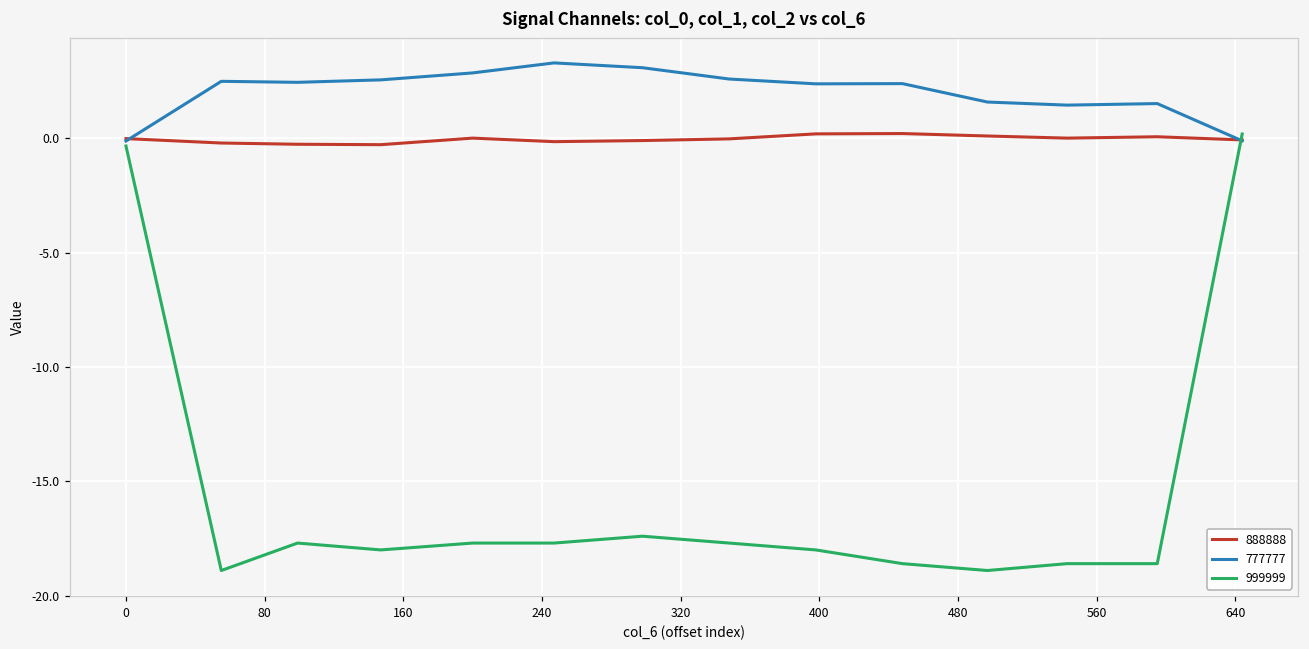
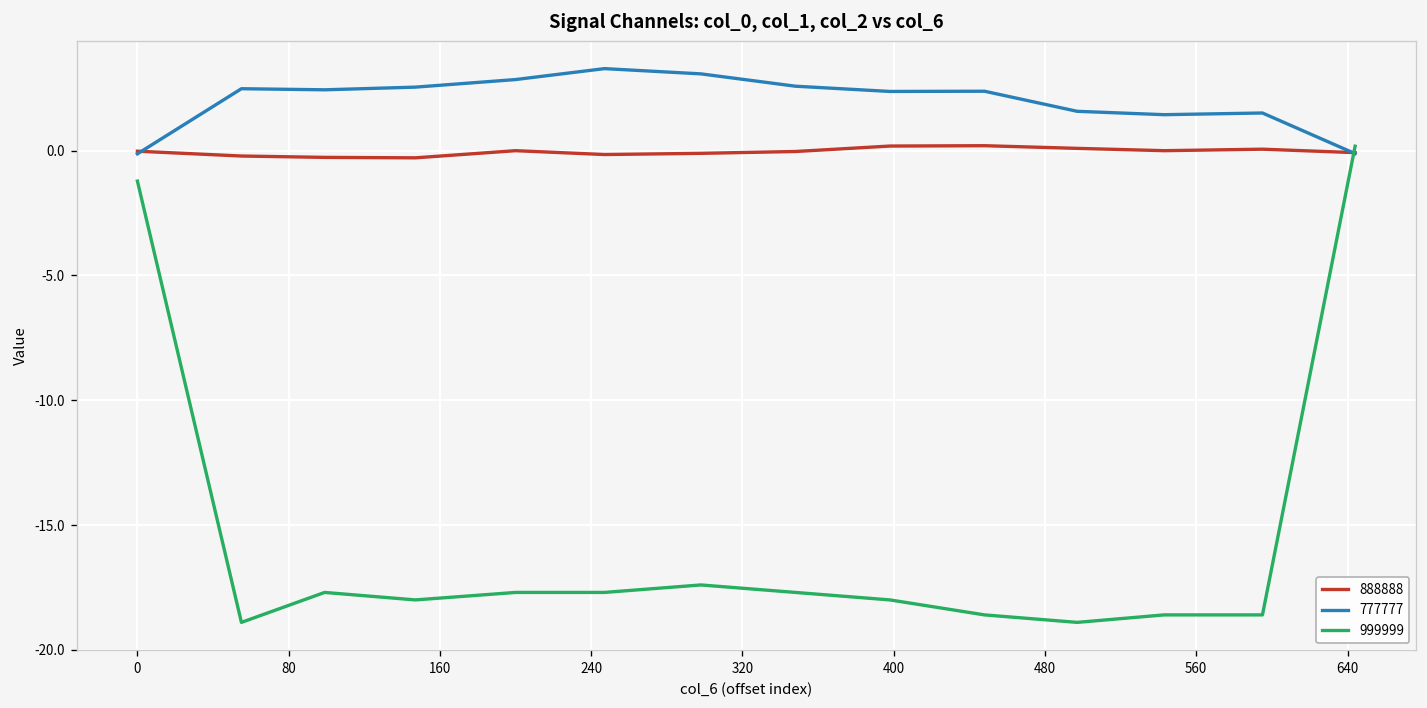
999999, 0: -0.3 -> -1.2
